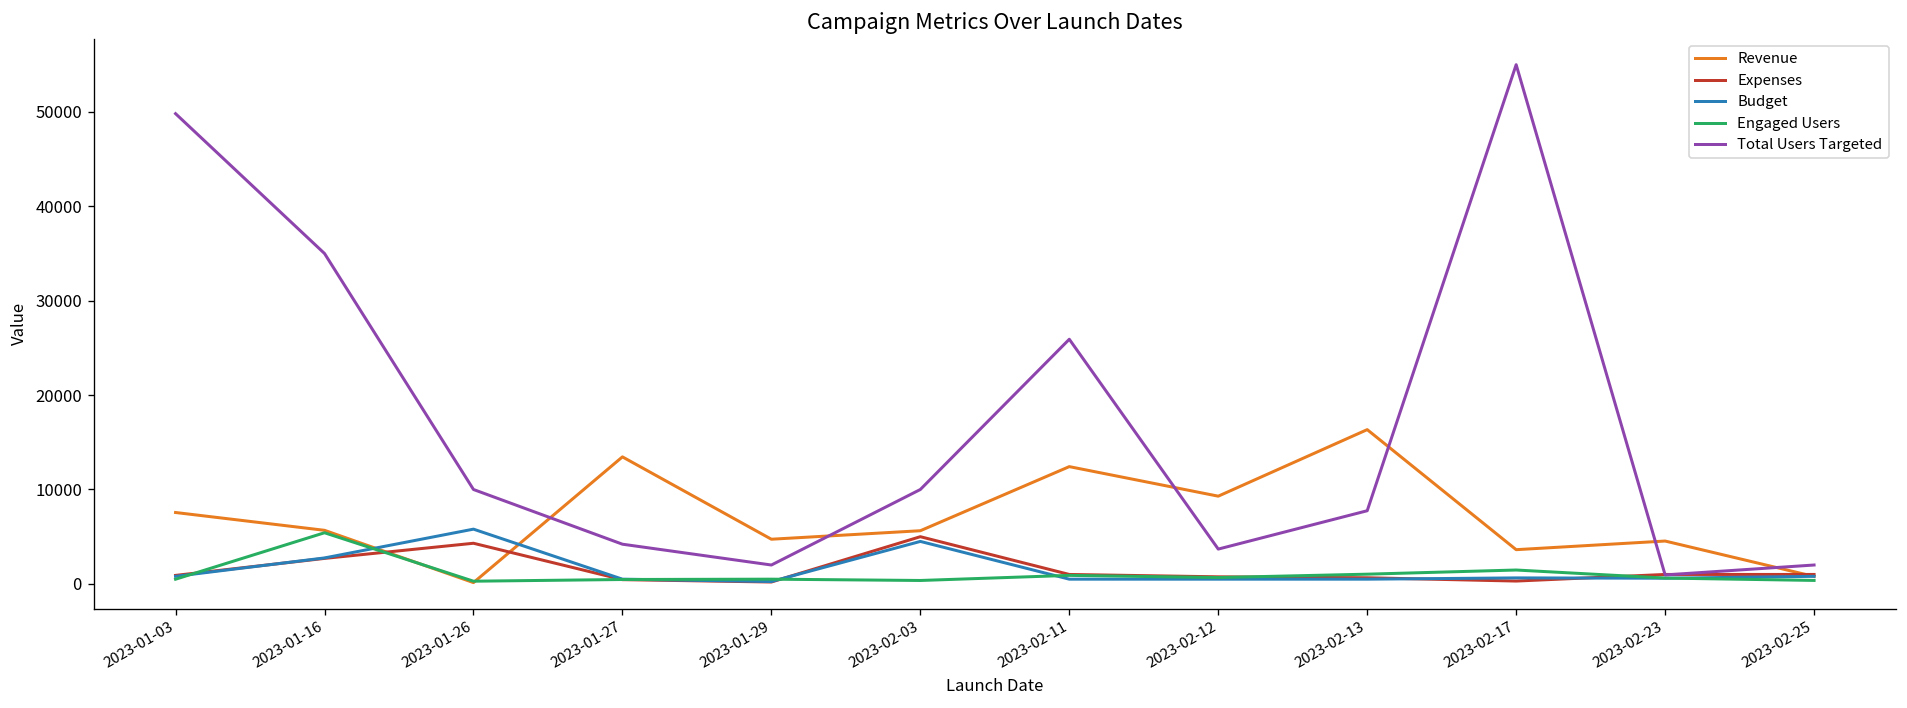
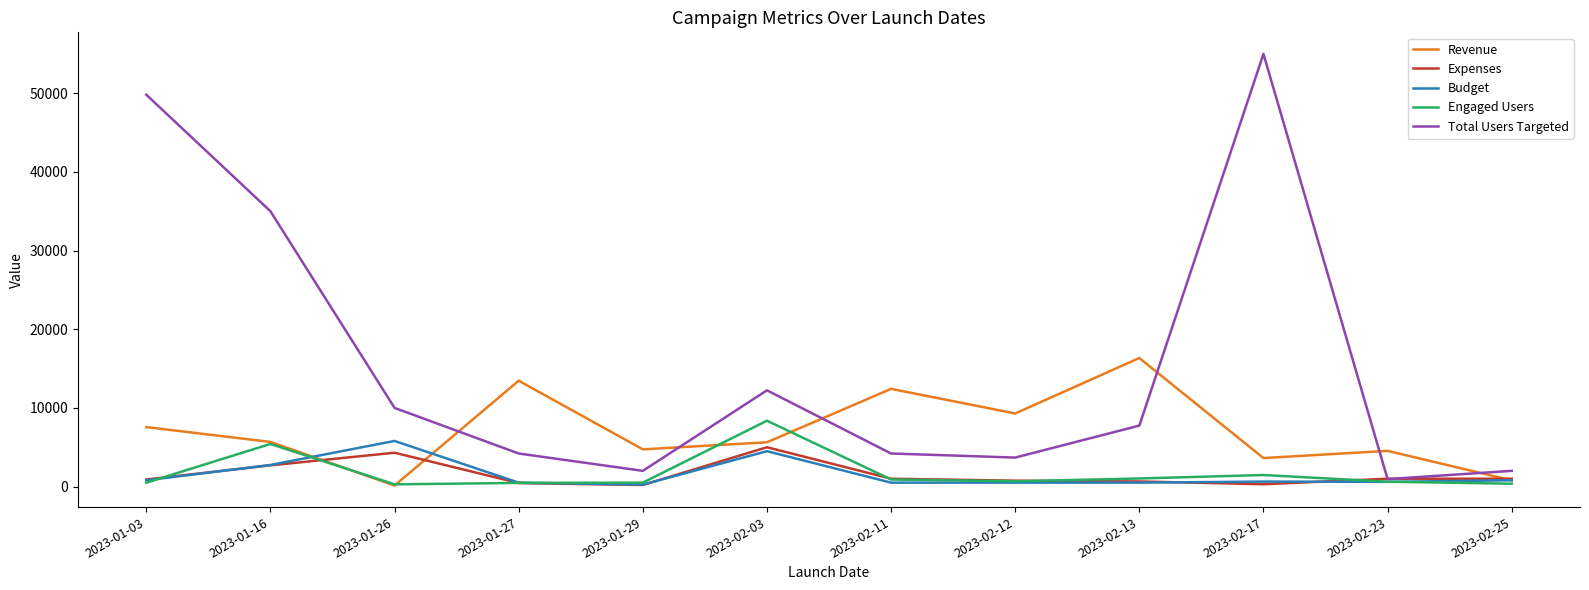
Engaged Users, 2023-02-03: 0 -> 8000
Total Users Targeted, 2023-02-03: 10000 -> 12000
Total Users Targeted, 2023-02-11: 26000 -> 4000
